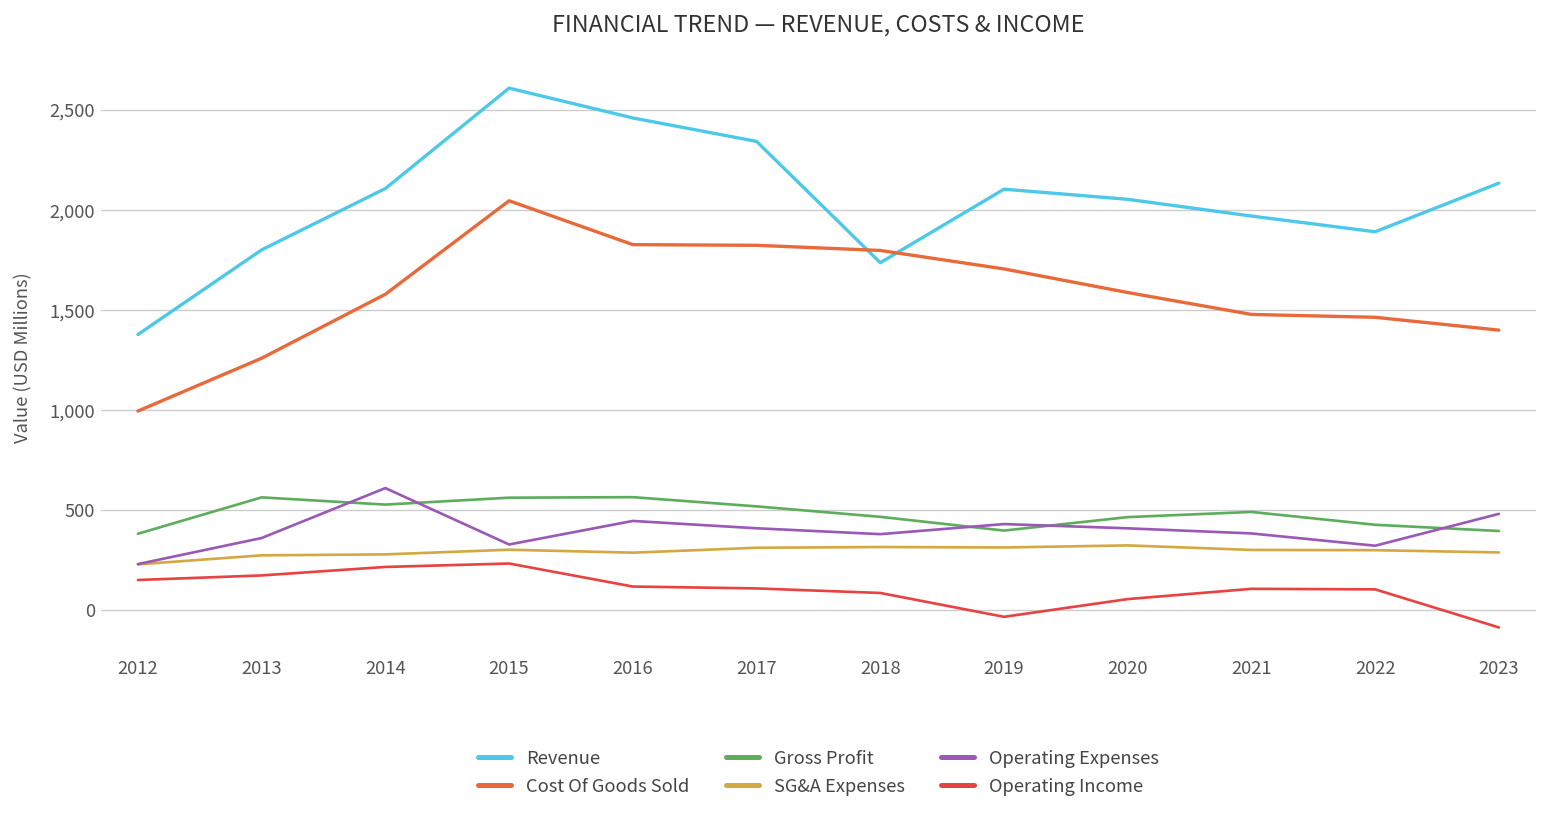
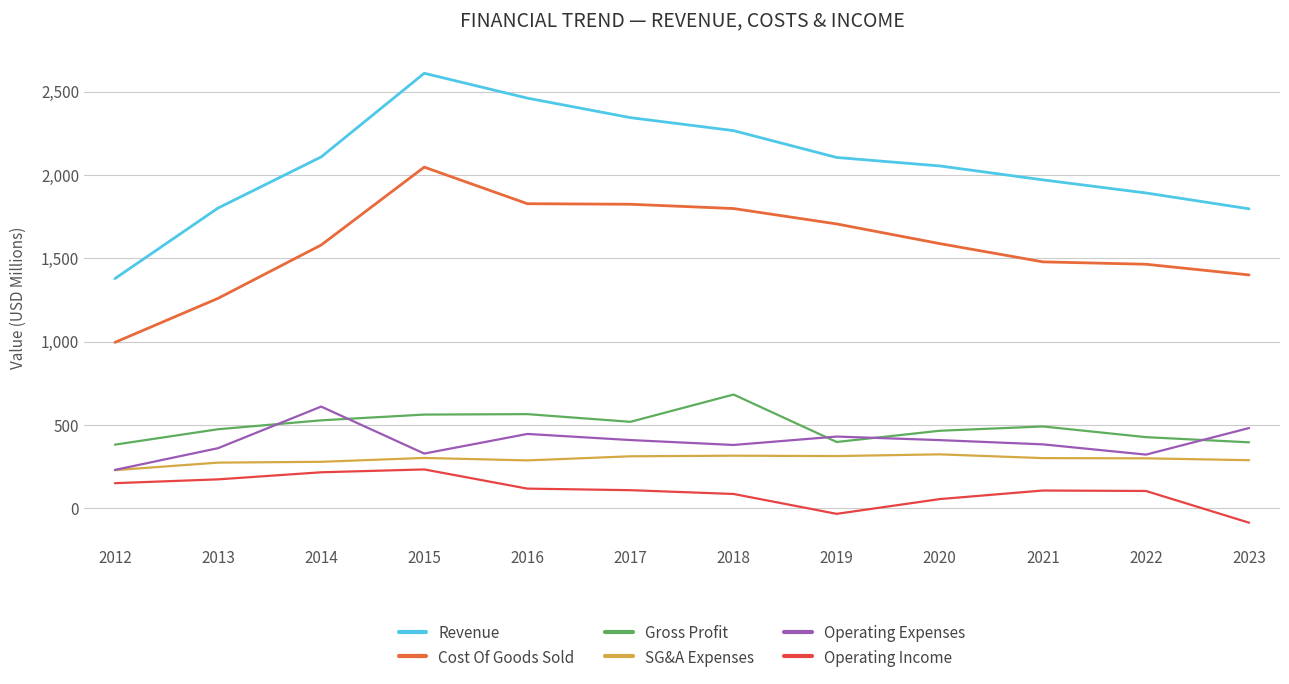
Gross Profit, 2013: 560 -> 470
Revenue, 2018: 1,740 -> 2,270
Gross Profit, 2018: 470 -> 680
Revenue, 2023: 2,130 -> 1,800
